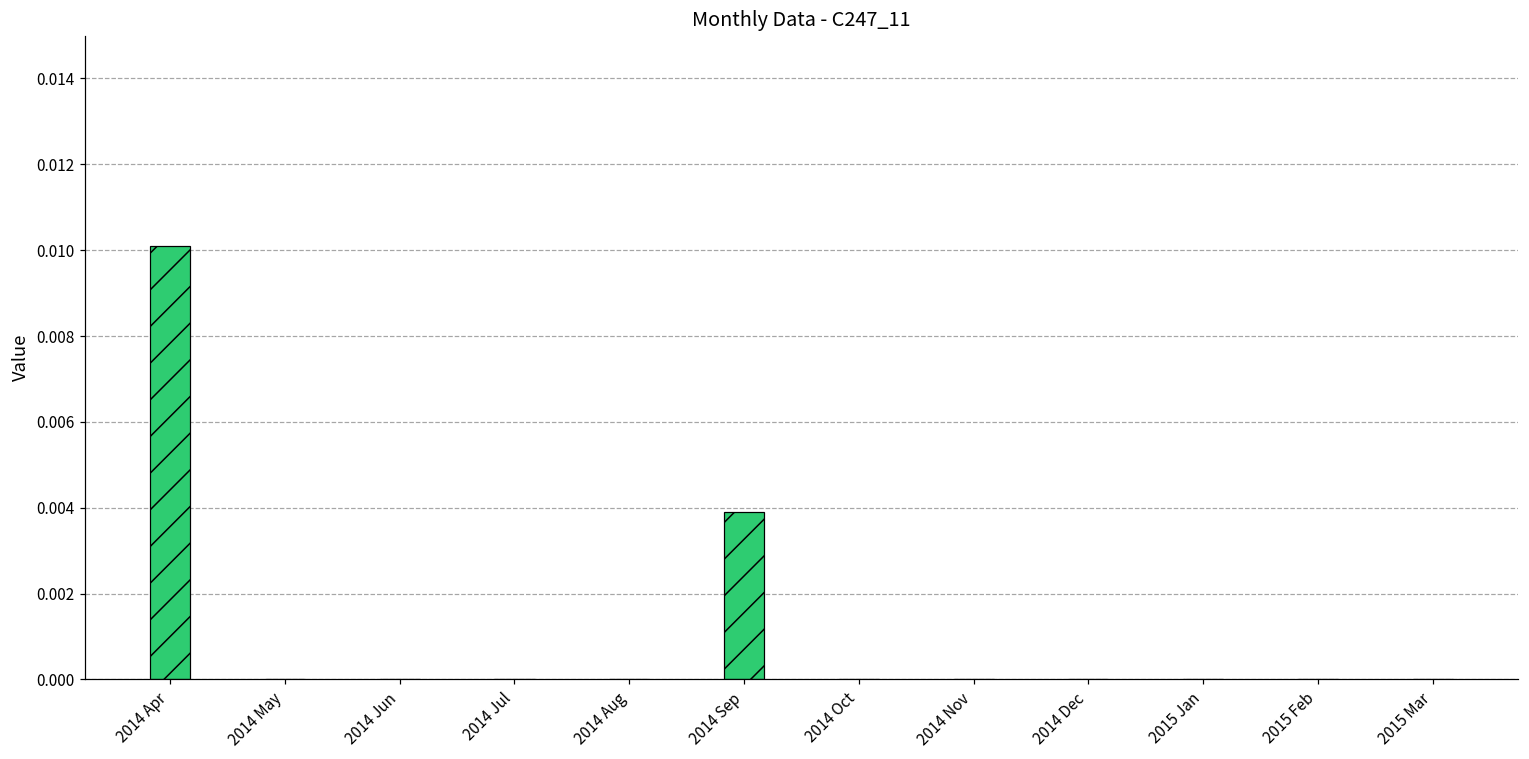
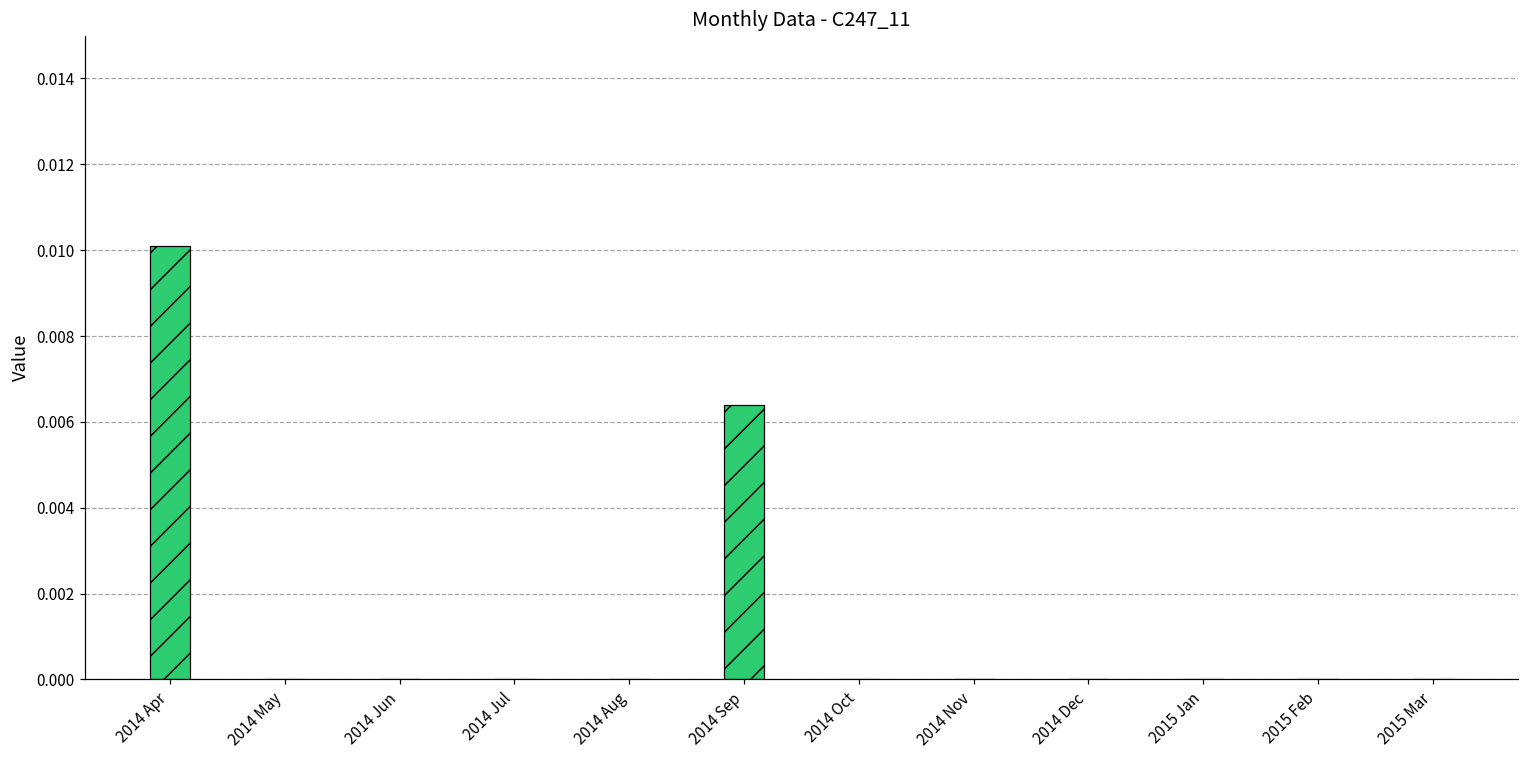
2014 Sep: 0.0039 -> 0.0064
